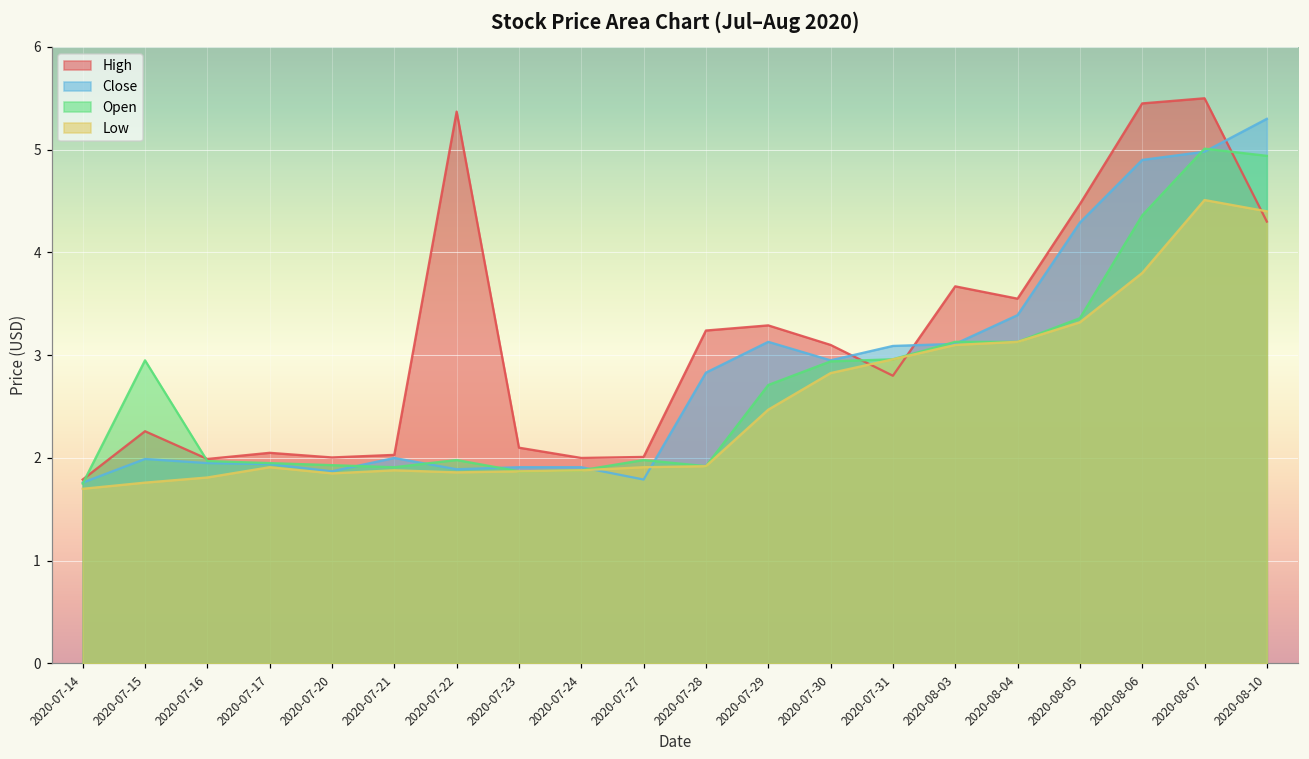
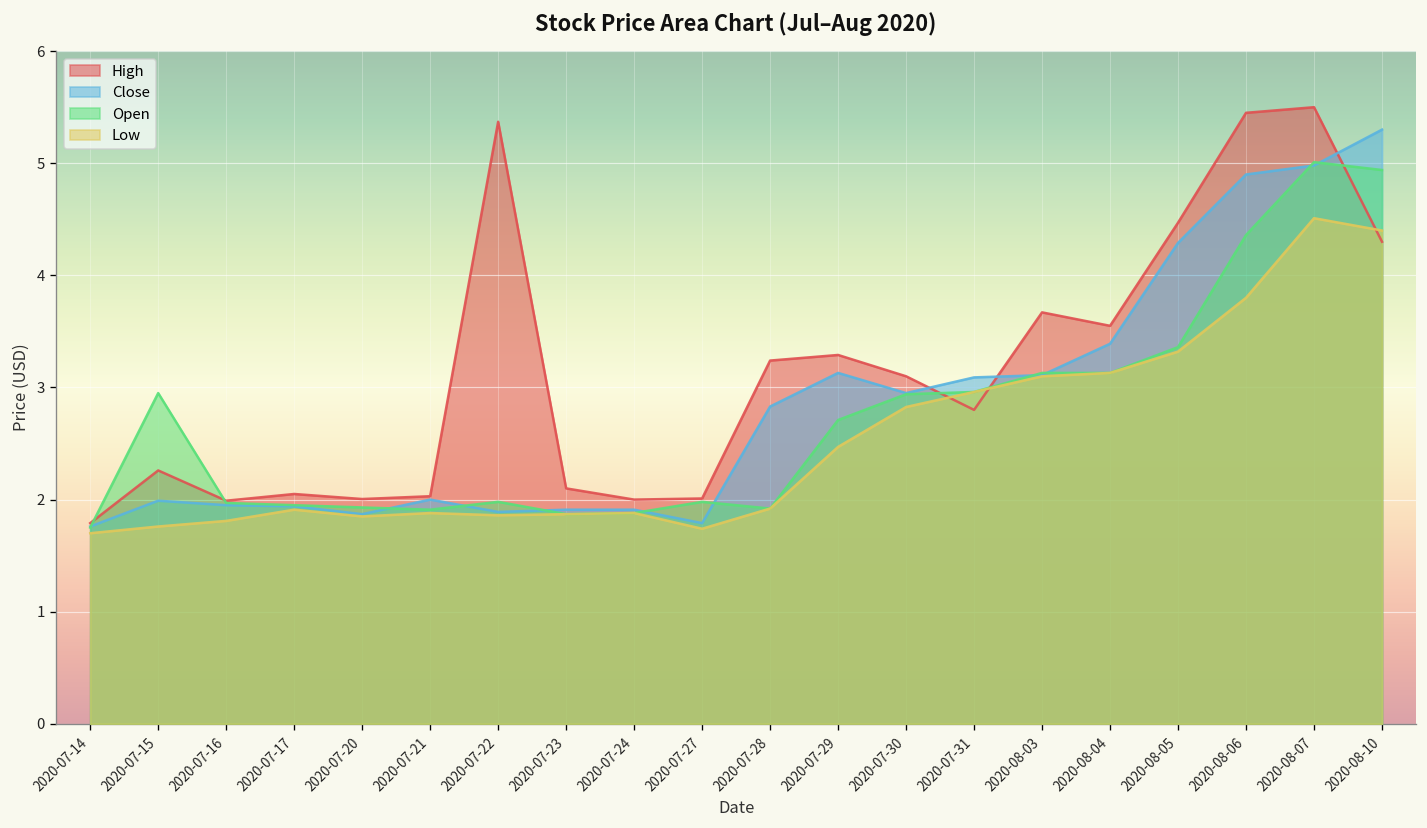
Low, 2020-07-27: 1.9 -> 1.7
